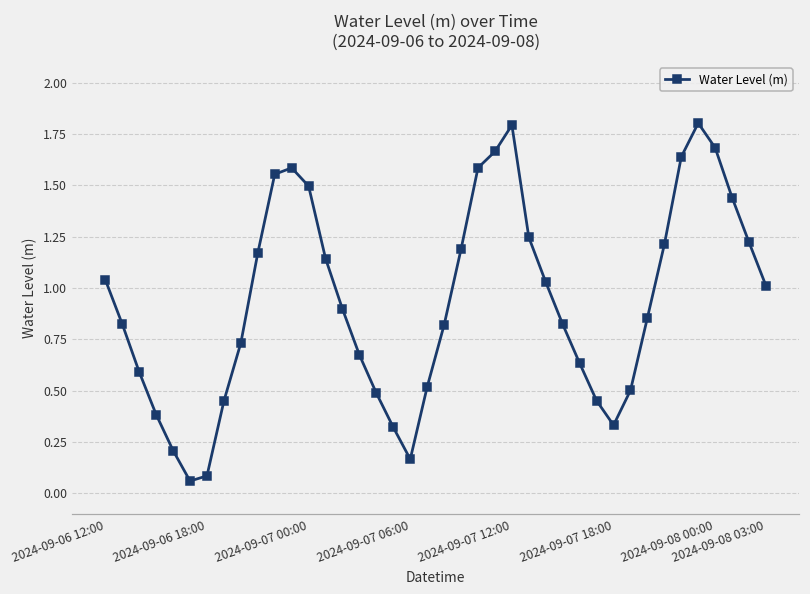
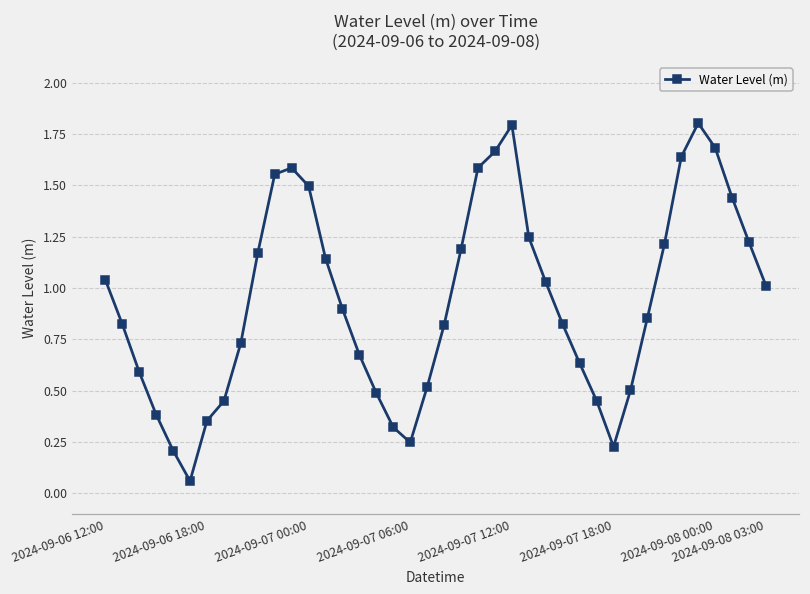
2024-09-06 18:00: 0.09 -> 0.35
2024-09-07 06:00: 0.17 -> 0.25
2024-09-07 18:00: 0.33 -> 0.23
